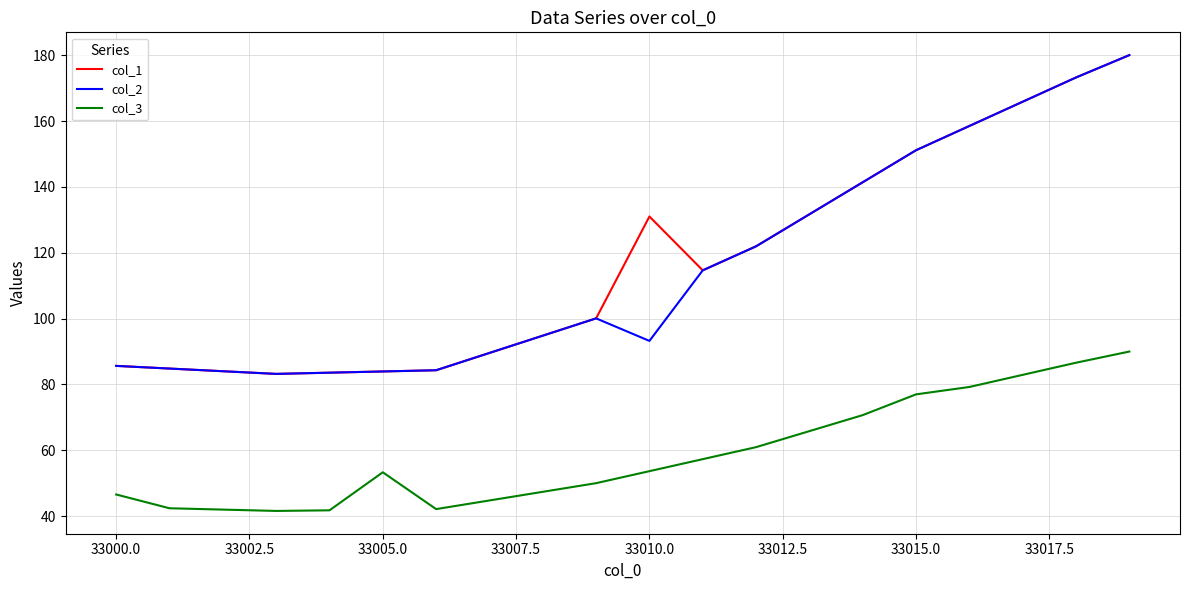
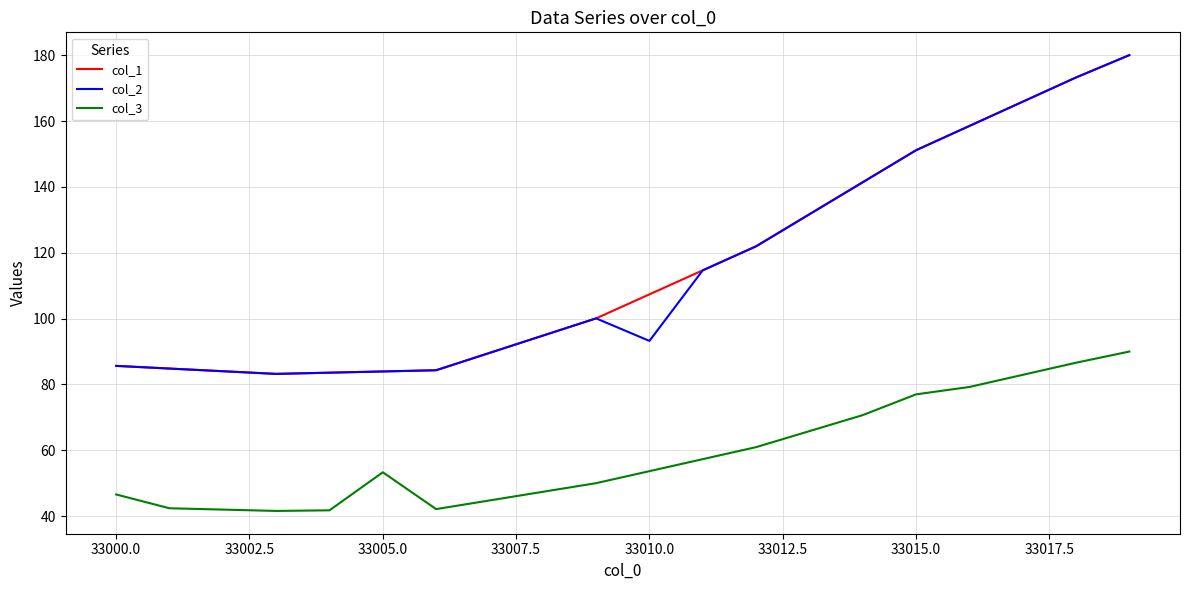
col_1, 33010.0: 131 -> 107
